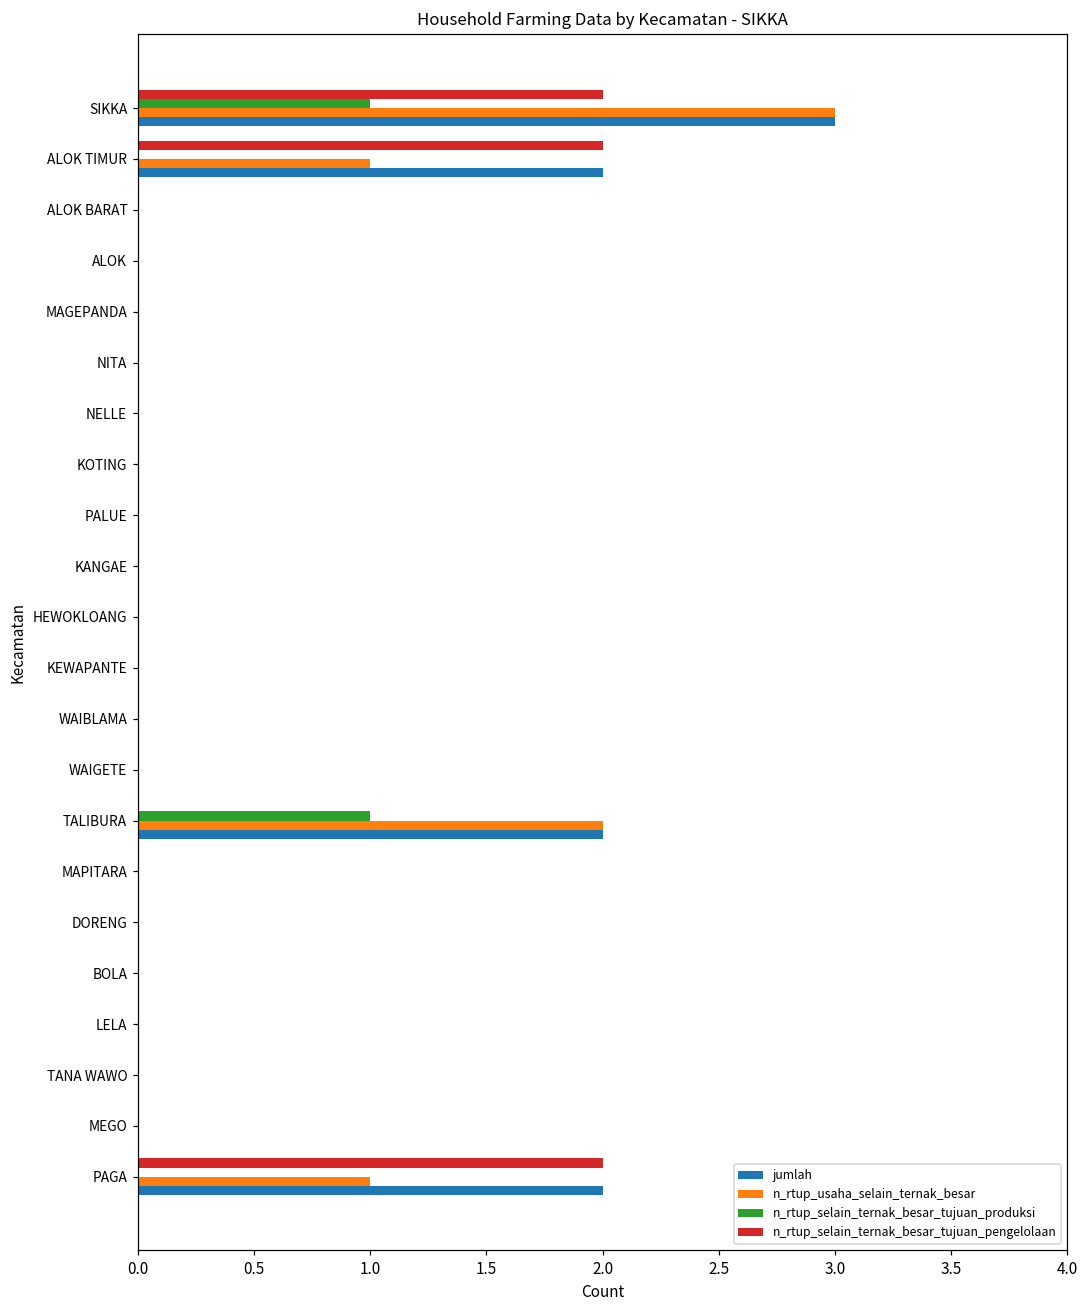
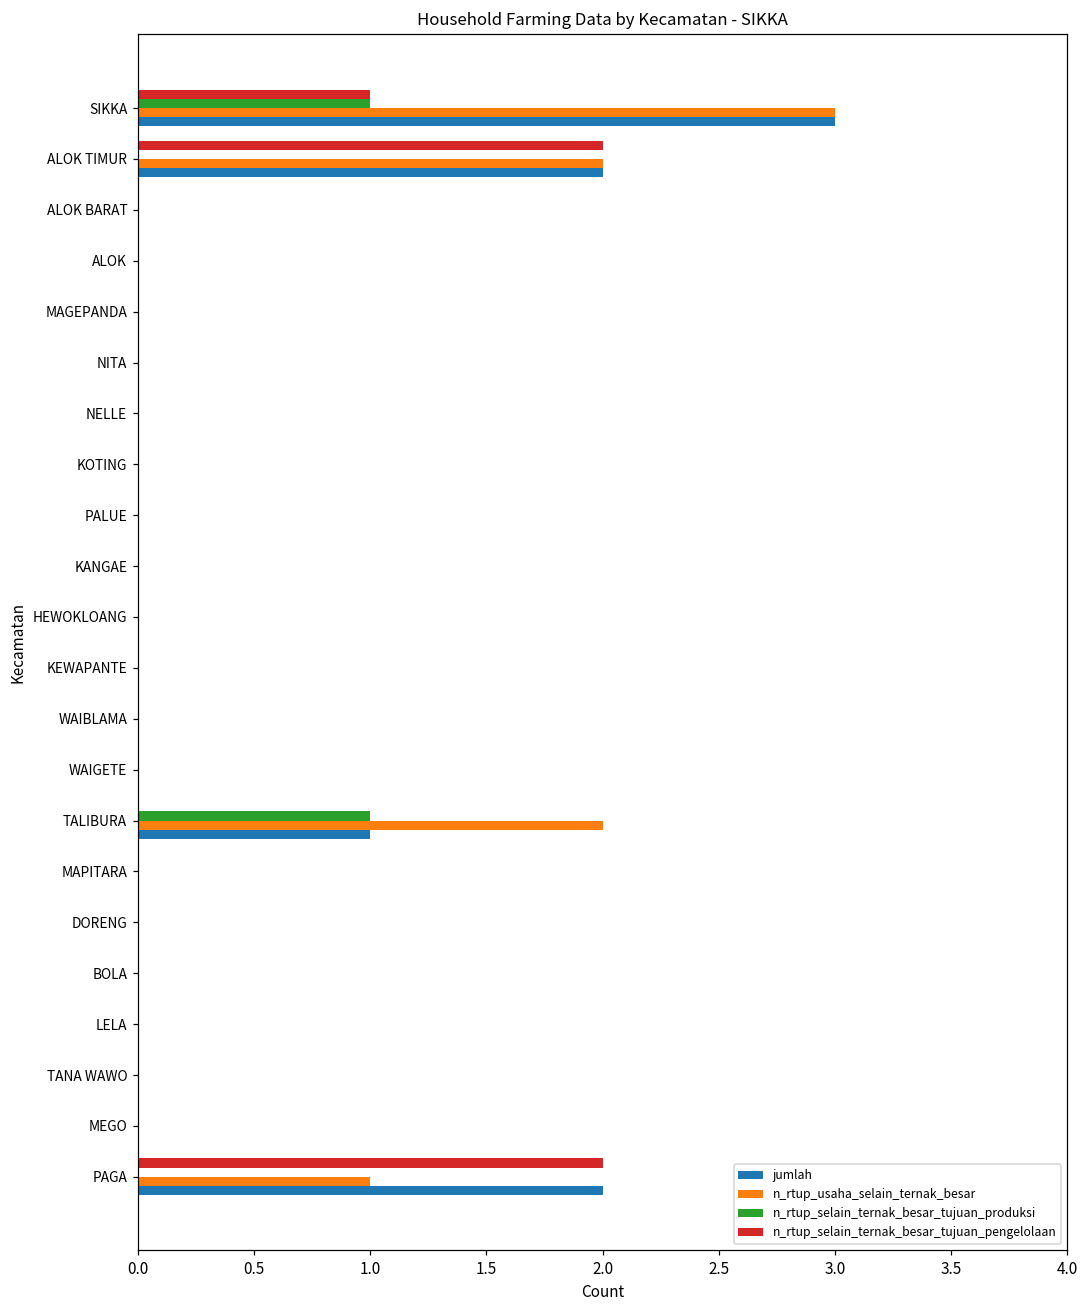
n_rtup_selain_ternak_besar_tujuan_pengelolaan, SIKKA: 2 -> 1
n_rtup_usaha_selain_ternak_besar, ALOK TIMUR: 1 -> 2
jumlah, TALIBURA: 2 -> 1
